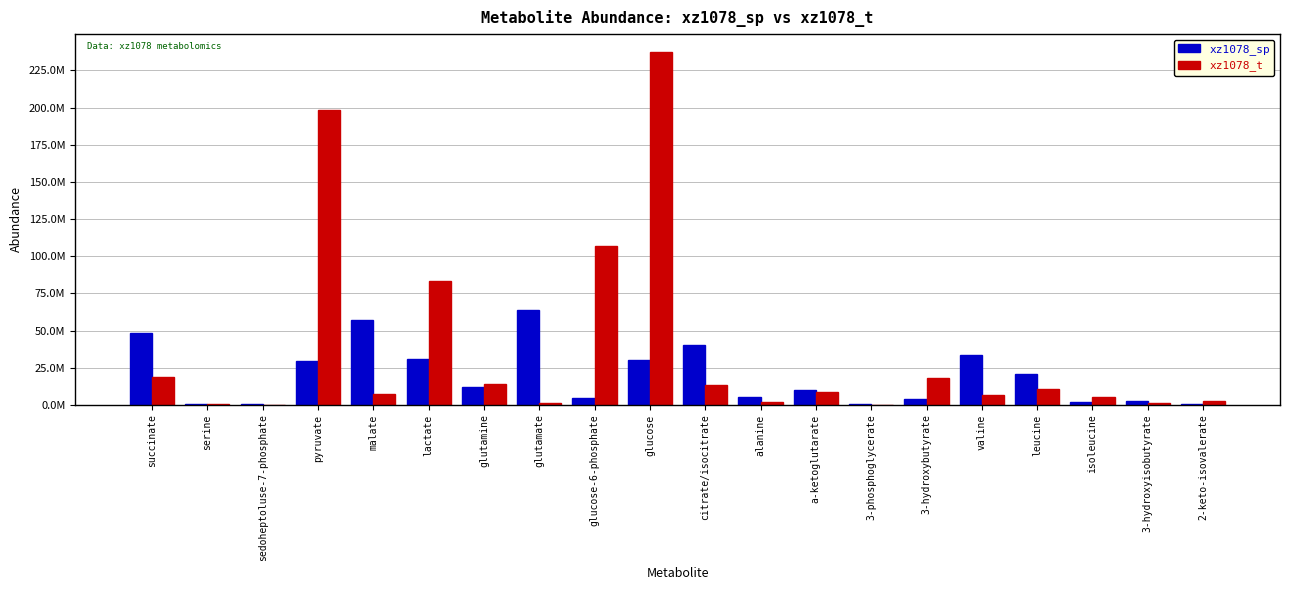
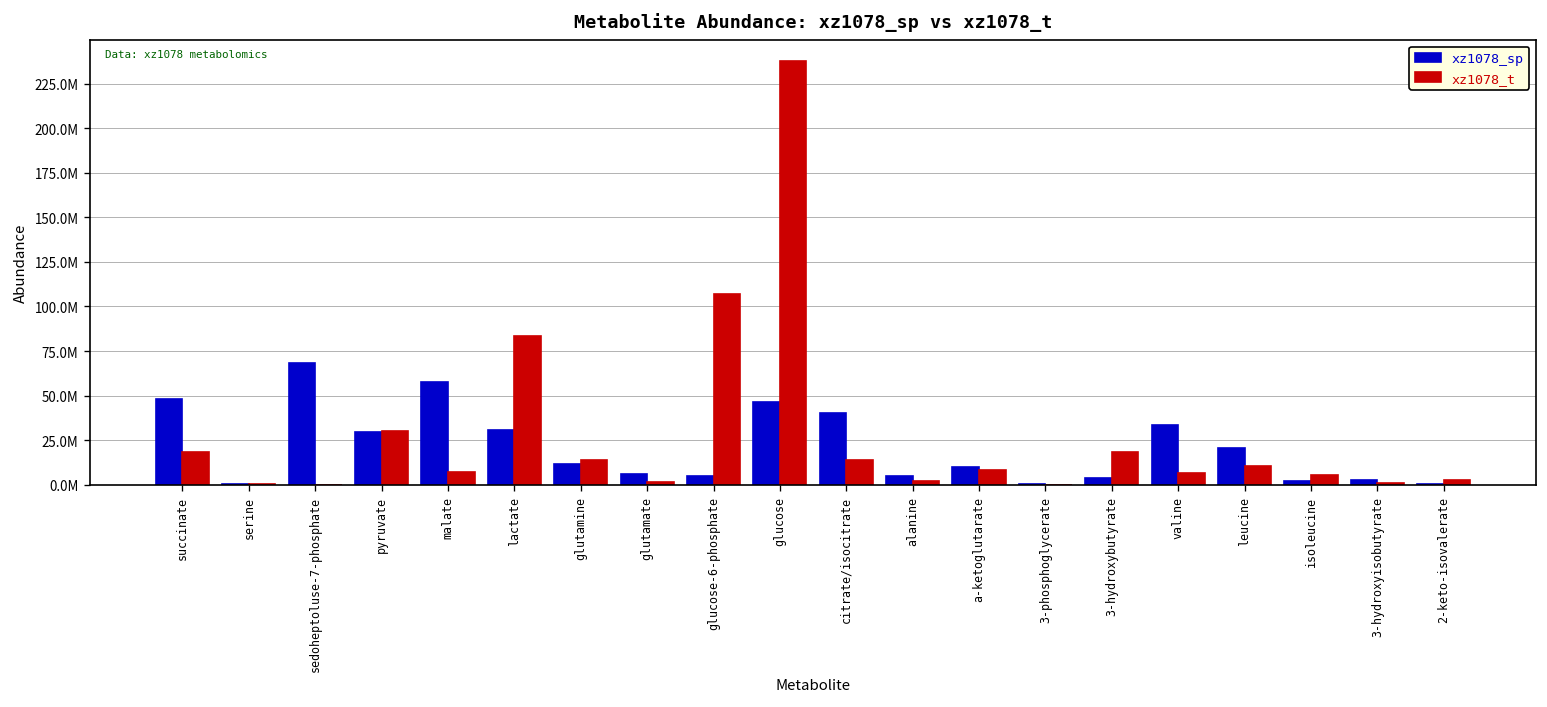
xz1078_sp, sedoheptoluse-7-phosphate: 1000000 -> 68000000
xz1078_t, pyruvate: 198000000 -> 30000000
xz1078_sp, glutamate: 64000000 -> 6000000
xz1078_sp, glucose: 30000000 -> 46000000
